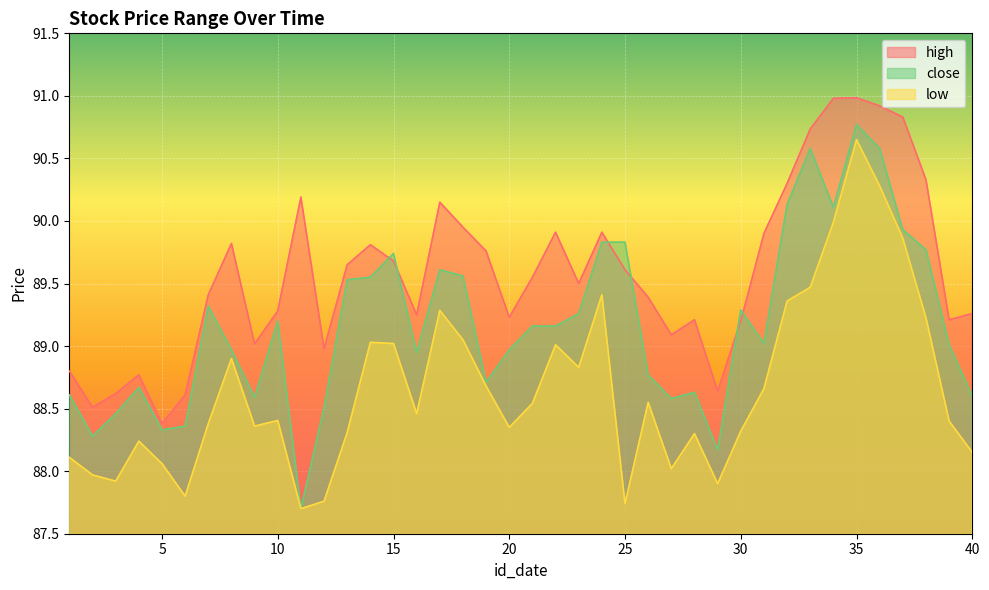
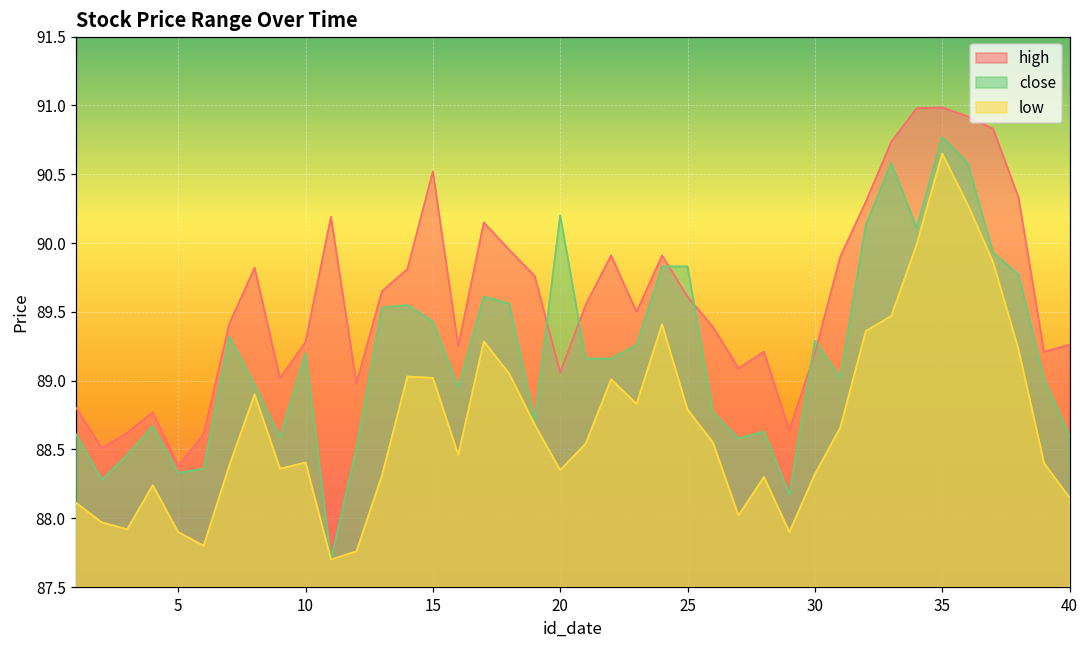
low, 5: 88.06 -> 87.90
high, 15: 89.68 -> 90.52
close, 15: 89.74 -> 89.43
high, 20: 89.23 -> 89.06
close, 20: 88.97 -> 90.20
low, 25: 87.74 -> 88.79
